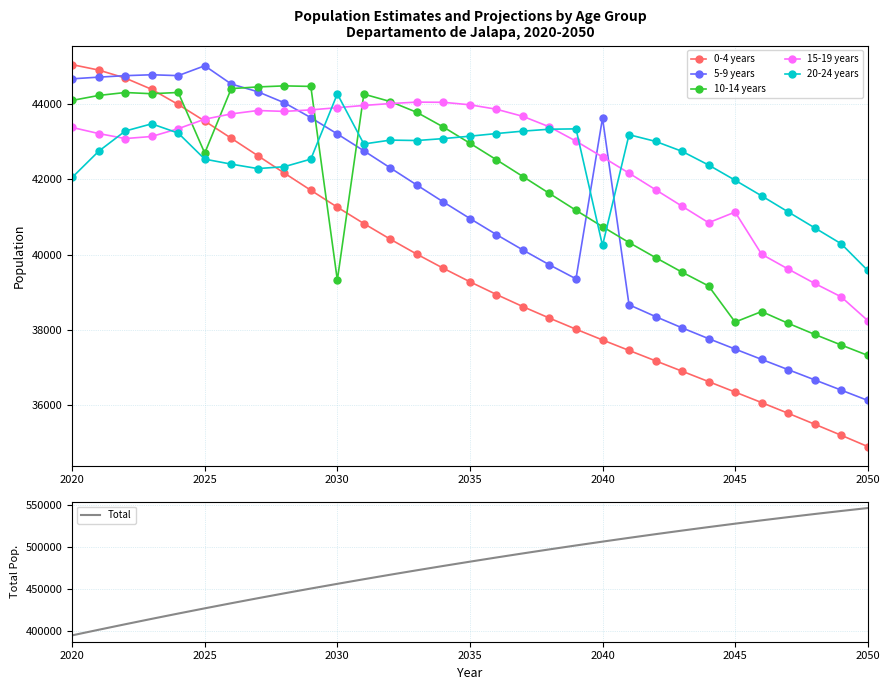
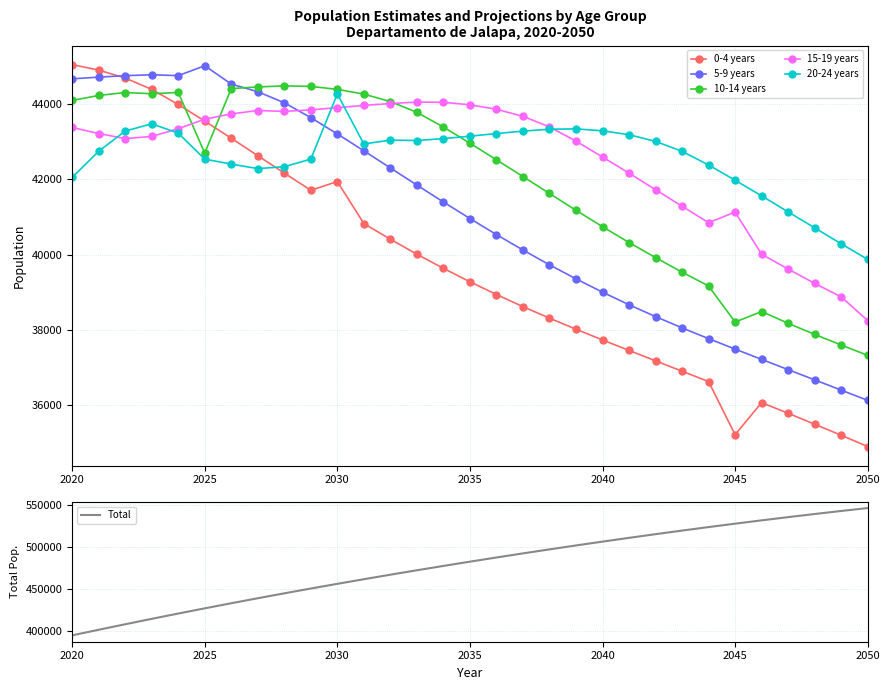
Population Estimates and Projections by Age Group Departamento de Jalapa, 2020-2050, 0-4 years, 2030: 41300 -> 41900
Population Estimates and Projections by Age Group Departamento de Jalapa, 2020-2050, 10-14 years, 2030: 39300 -> 44400
Population Estimates and Projections by Age Group Departamento de Jalapa, 2020-2050, 5-9 years, 2040: 43600 -> 39000
Population Estimates and Projections by Age Group Departamento de Jalapa, 2020-2050, 20-24 years, 2040: 40200 -> 43300
Population Estimates and Projections by Age Group Departamento de Jalapa, 2020-2050, 0-4 years, 2045: 36400 -> 35200
Population Estimates and Projections by Age Group Departamento de Jalapa, 2020-2050, 20-24 years, 2050: 39600 -> 39900
